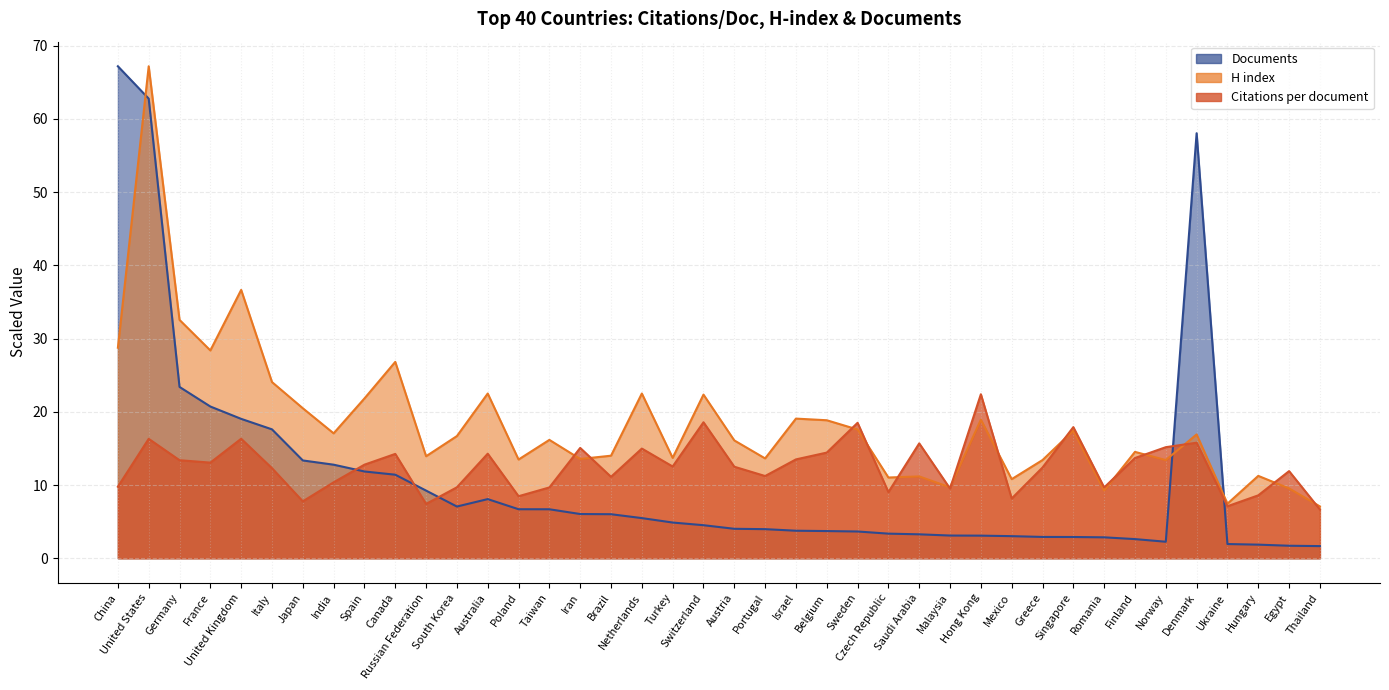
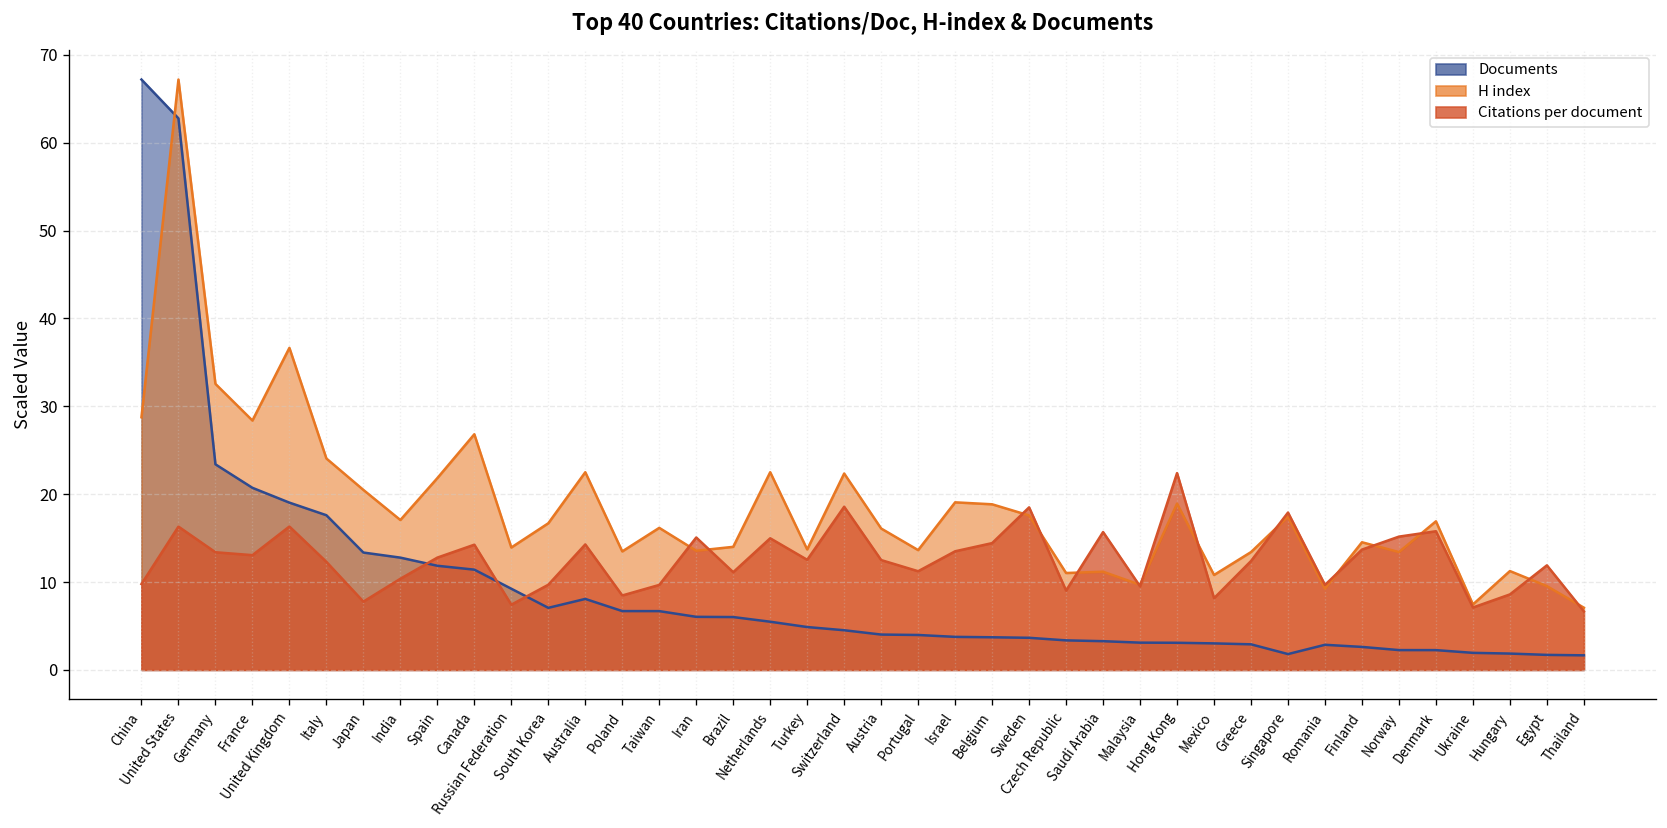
Documents, Singapore: 3 -> 2
Documents, Denmark: 58 -> 2
